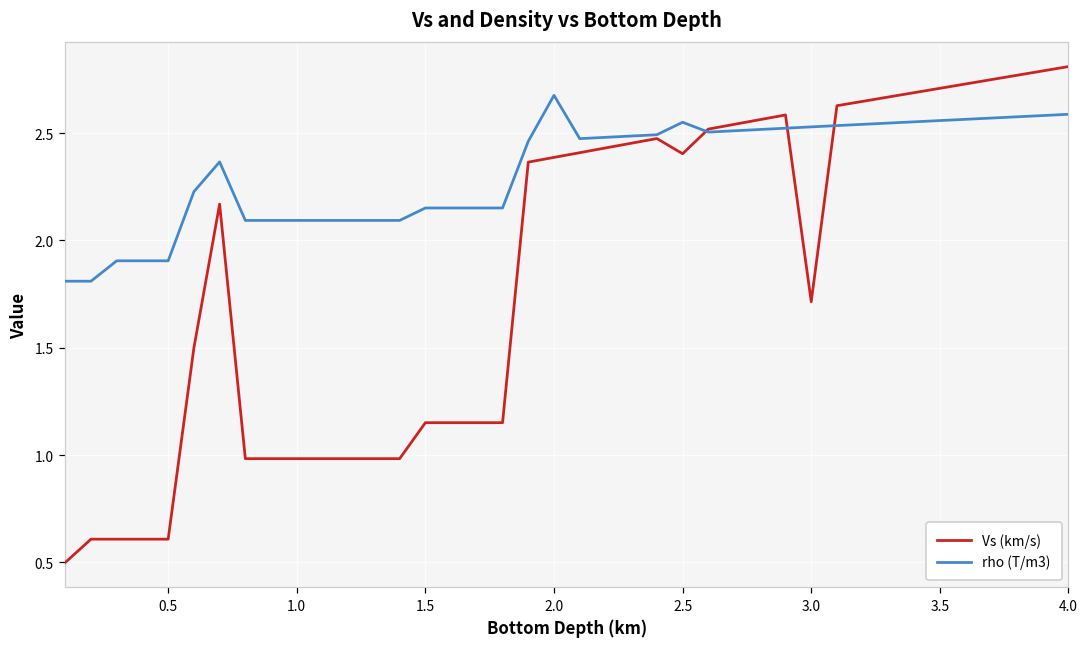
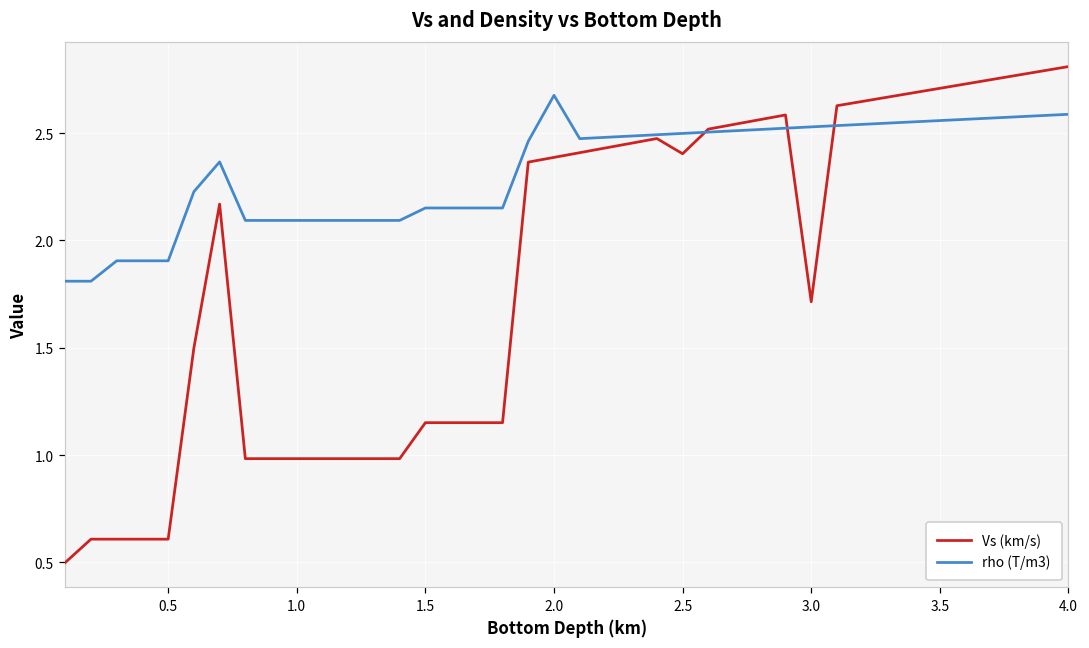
rho (T/m3), 2.5: 2.55 -> 2.50
